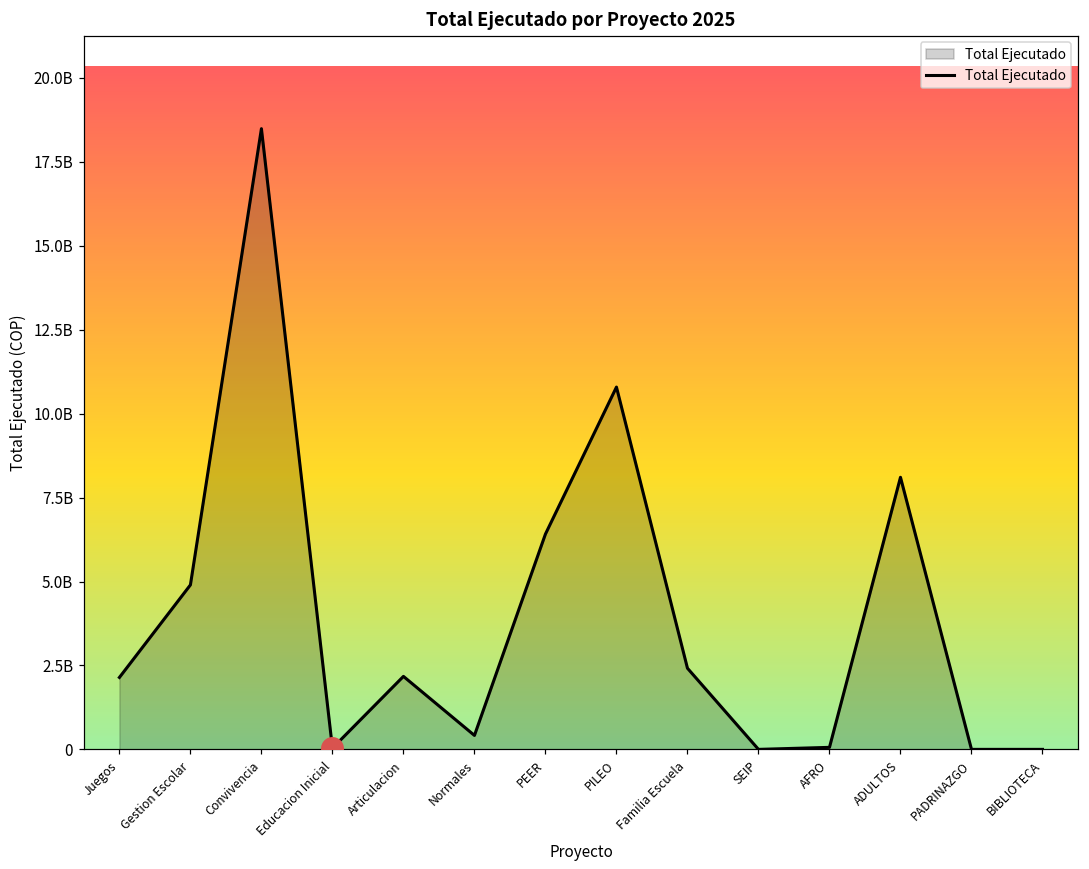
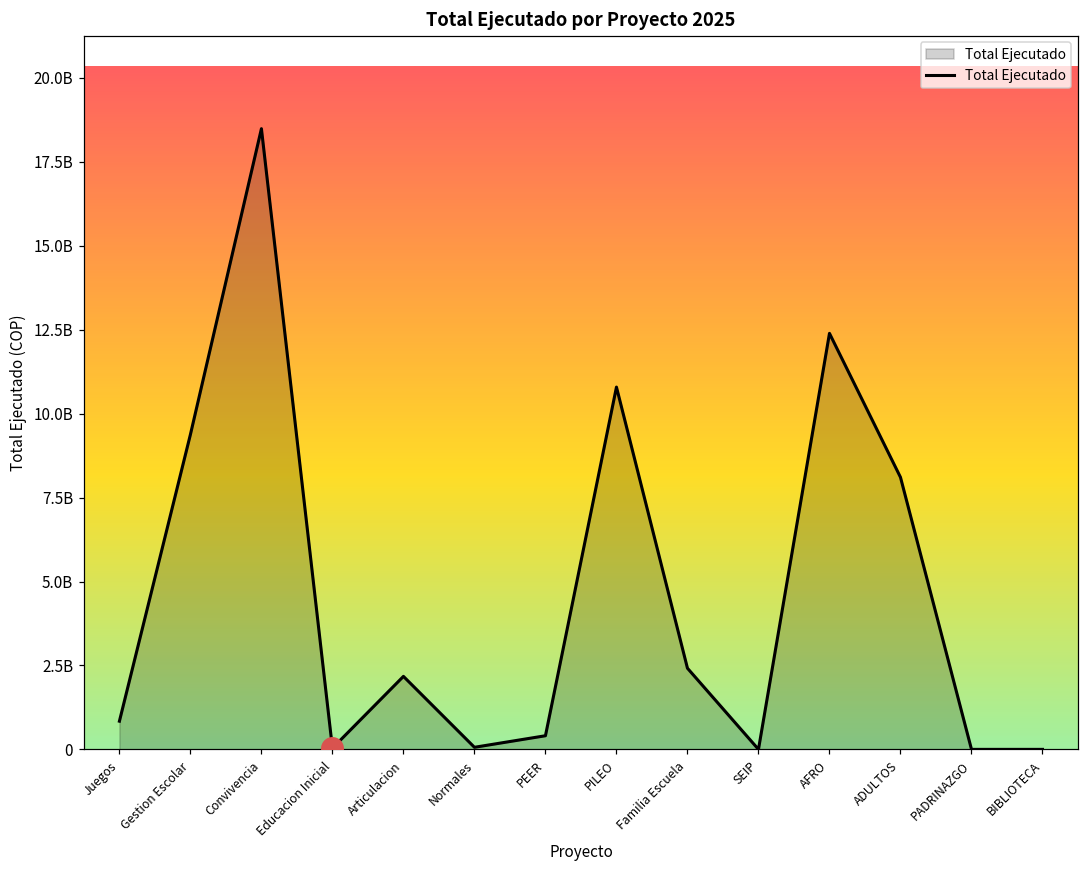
Total Ejecutado, Juegos: 2100000000 -> 800000000
Total Ejecutado, Gestion Escolar: 4900000000 -> 9400000000
Total Ejecutado, Normales: 400000000 -> 100000000
Total Ejecutado, PEER: 6400000000 -> 400000000
Total Ejecutado, AFRO: 100000000 -> 12400000000
